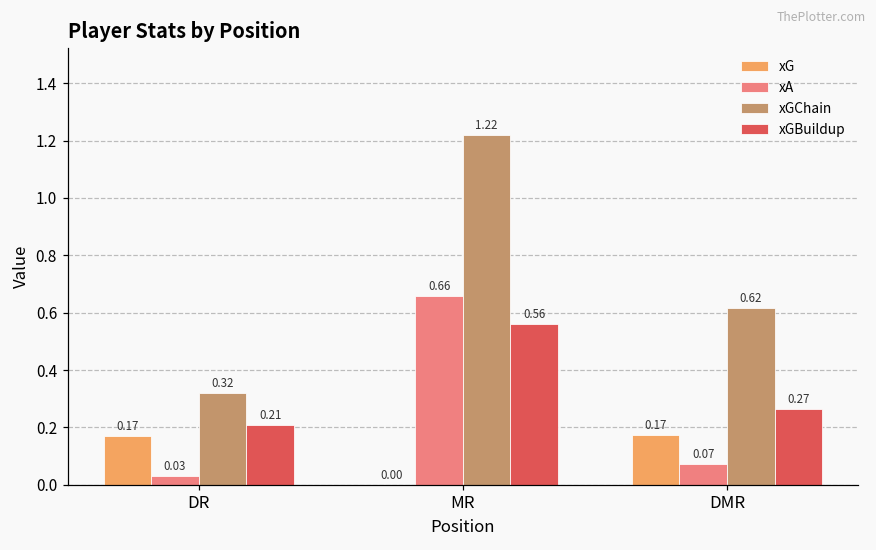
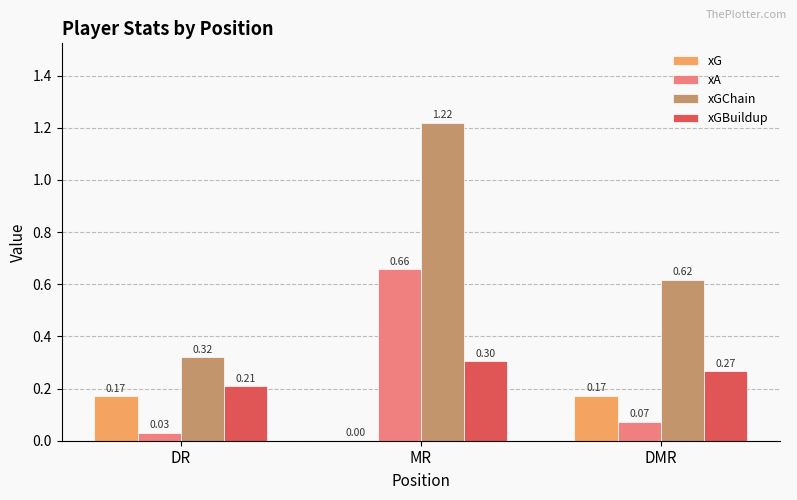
xGBuildup, MR: 0.56 -> 0.30
